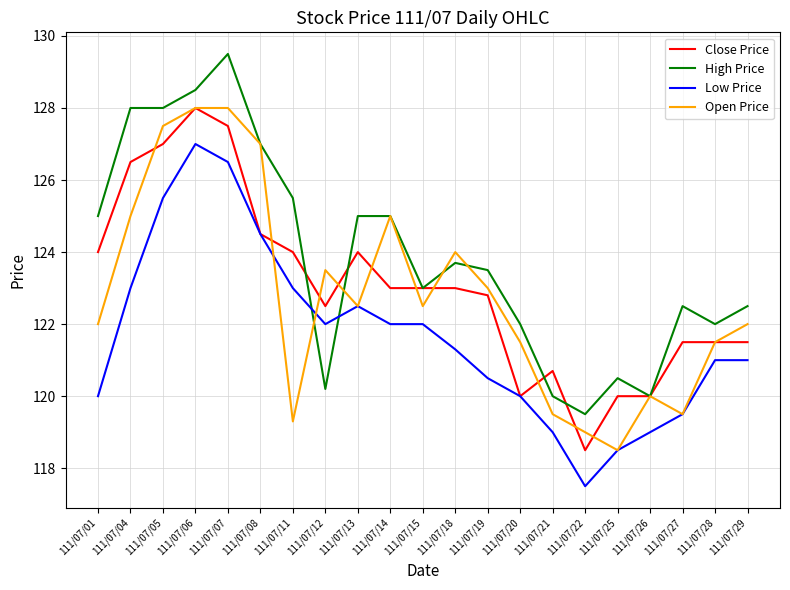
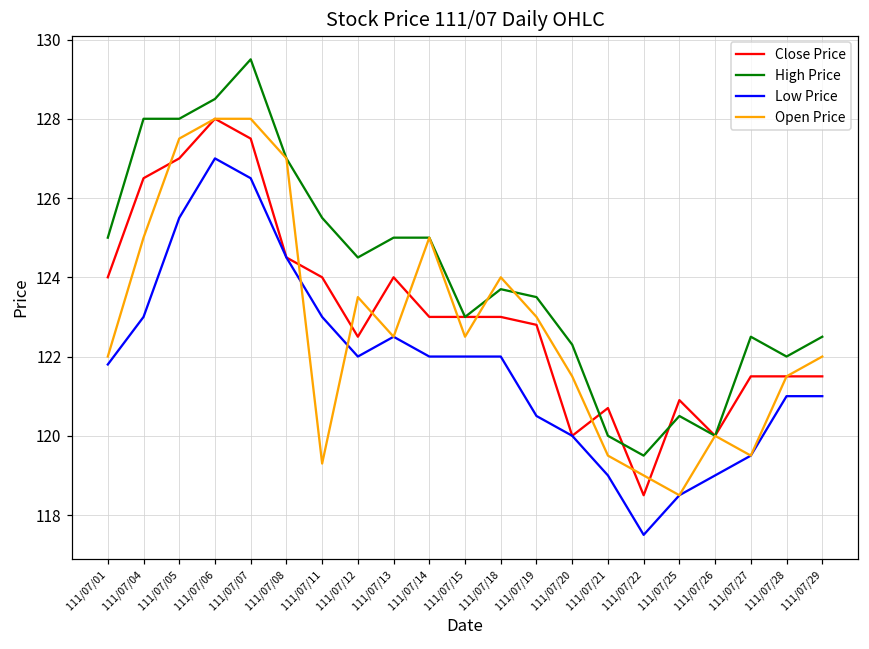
Low Price, 111/07/01: 120.0 -> 121.8
High Price, 111/07/12: 120.2 -> 124.5
Low Price, 111/07/18: 121.3 -> 122.0
High Price, 111/07/20: 122.0 -> 122.3
Close Price, 111/07/25: 120.0 -> 120.9
